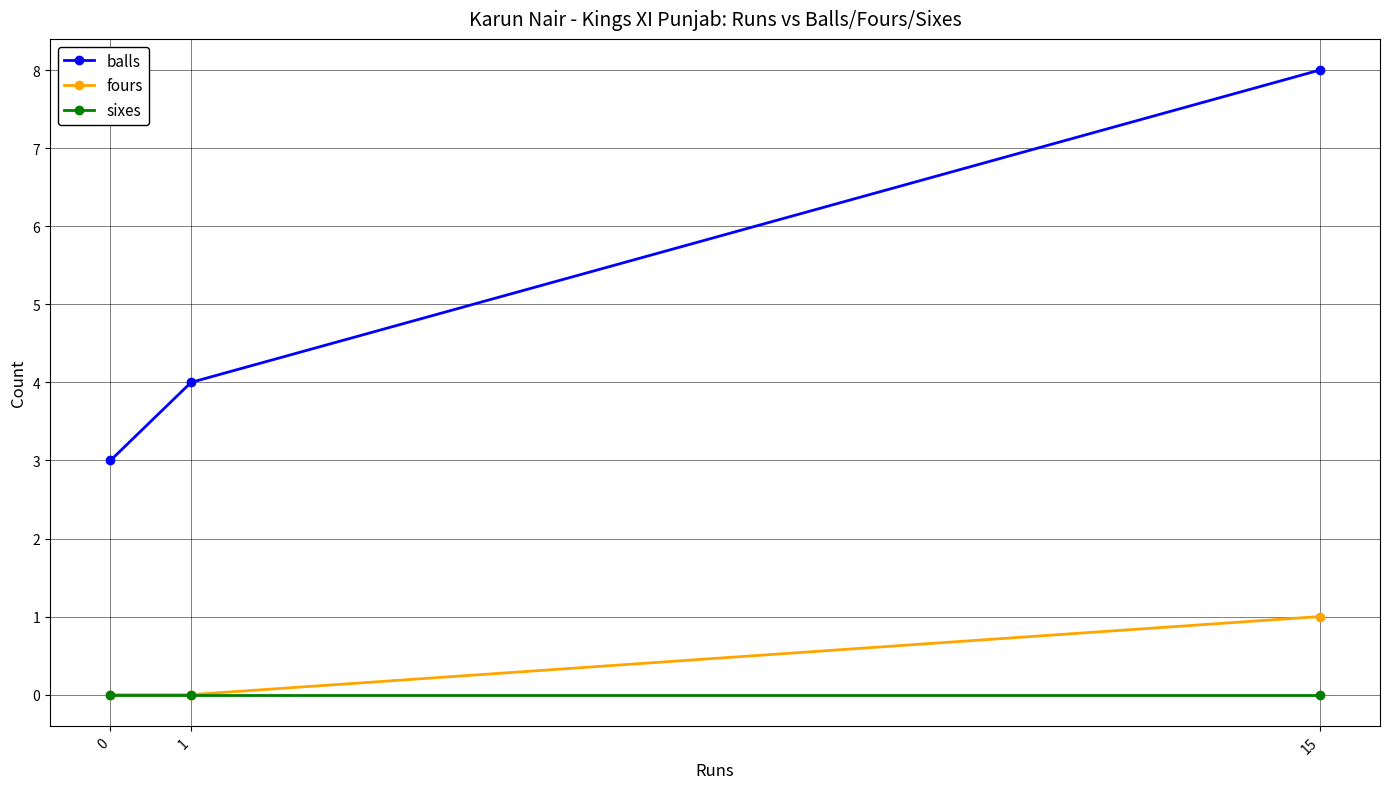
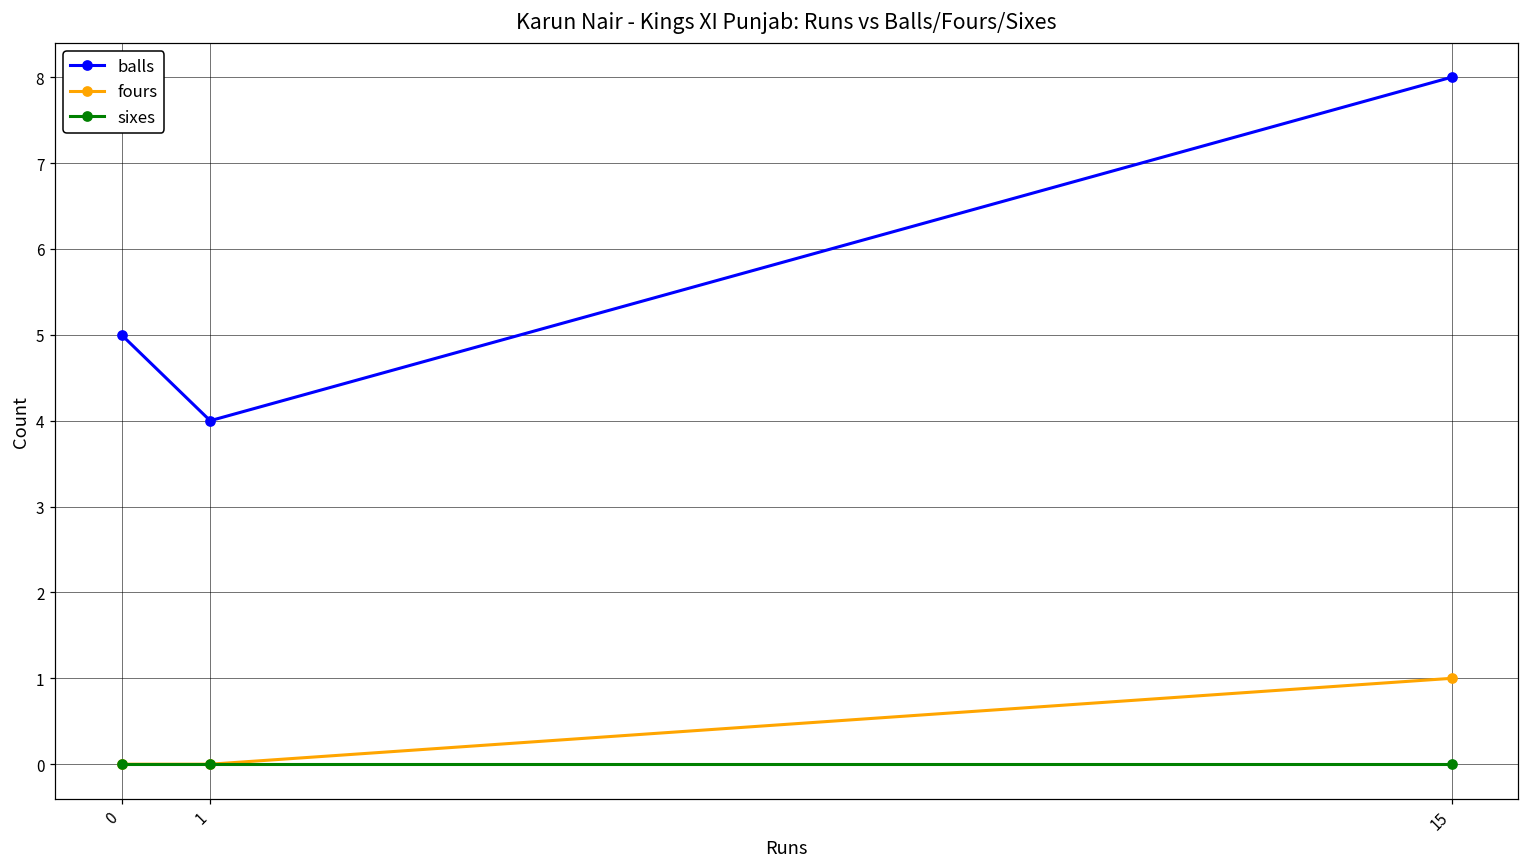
balls, 0: 3 -> 5
